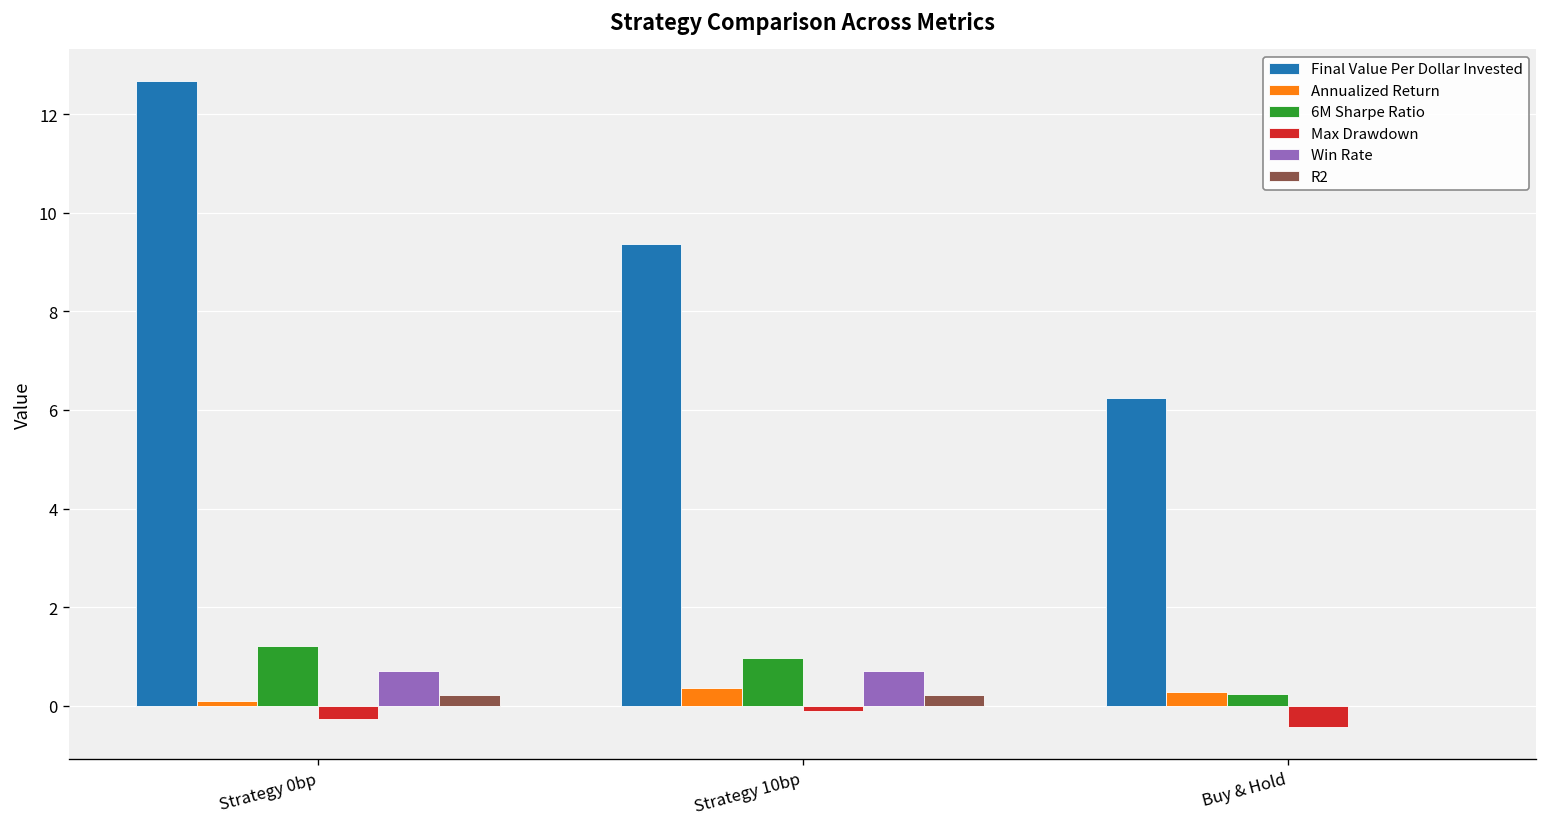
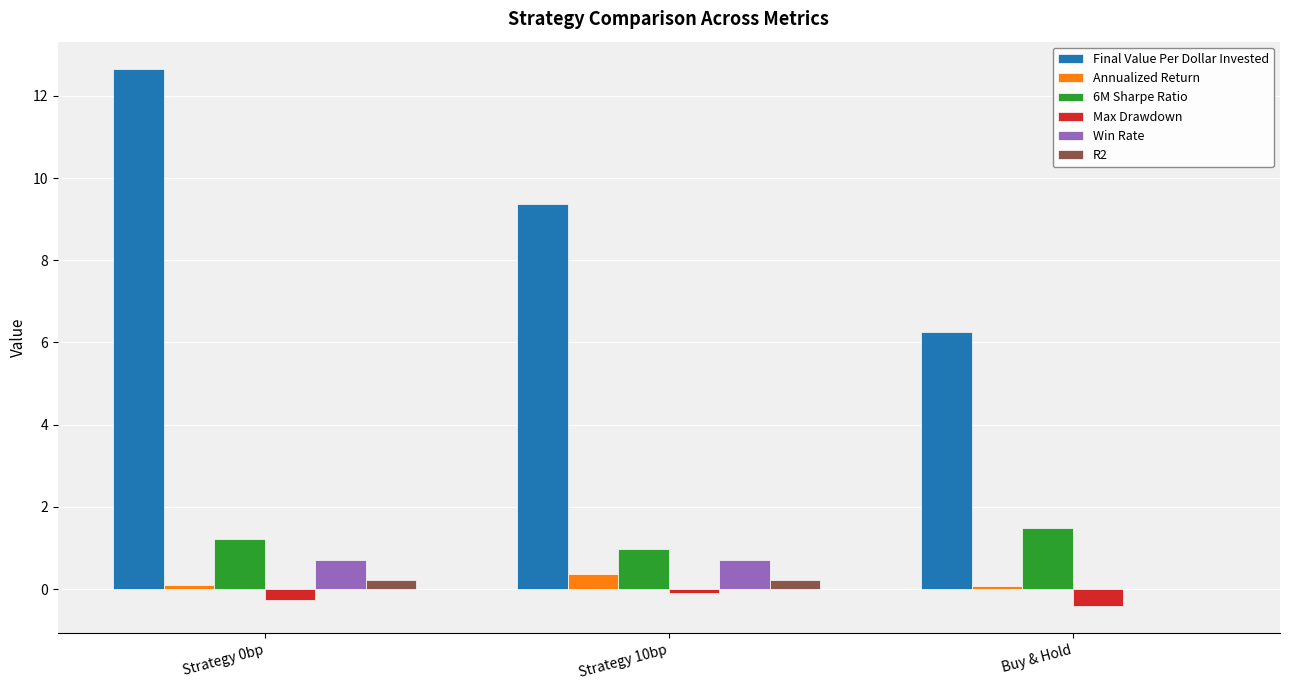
Annualized Return, Buy & Hold: 0.3 -> 0.1
6M Sharpe Ratio, Buy & Hold: 0.2 -> 1.5
